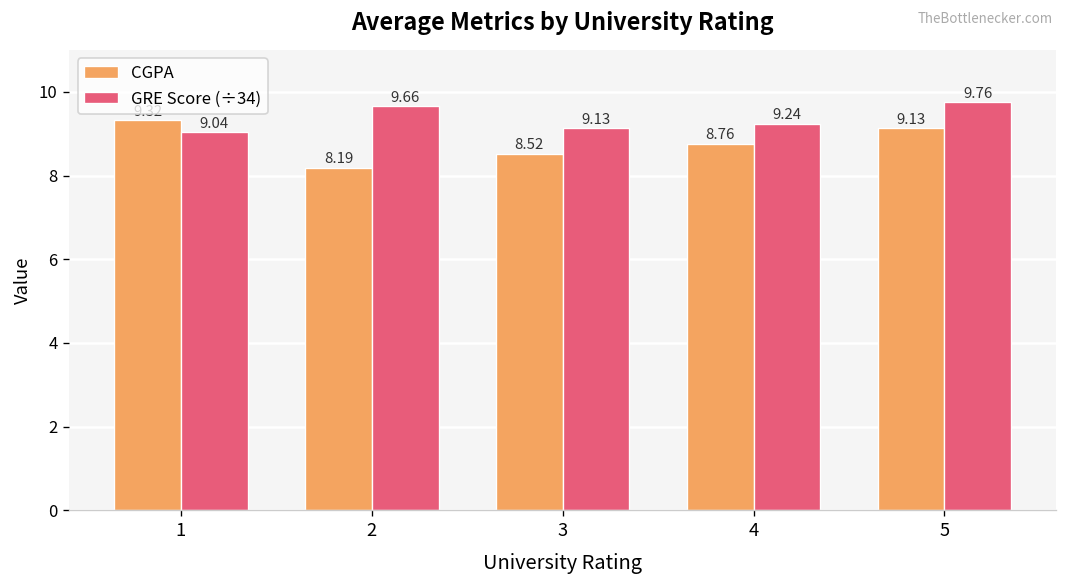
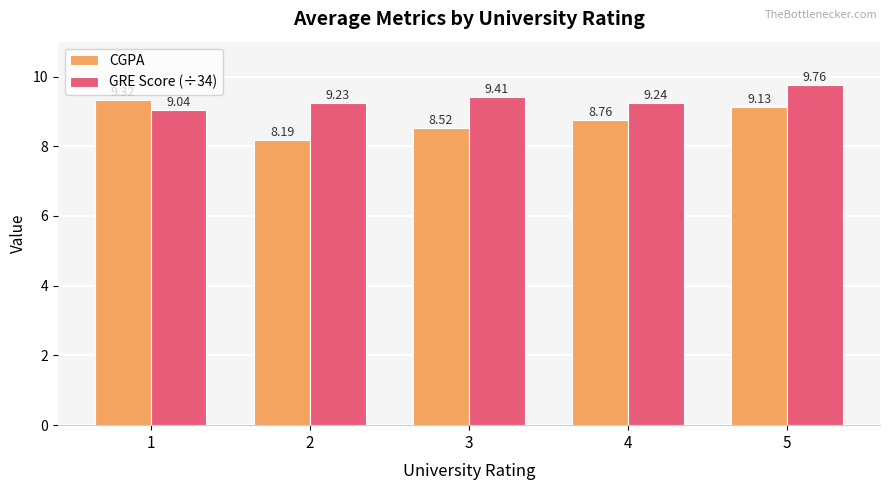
GRE Score (÷34), 2: 9.66 -> 9.23
GRE Score (÷34), 3: 9.13 -> 9.41
